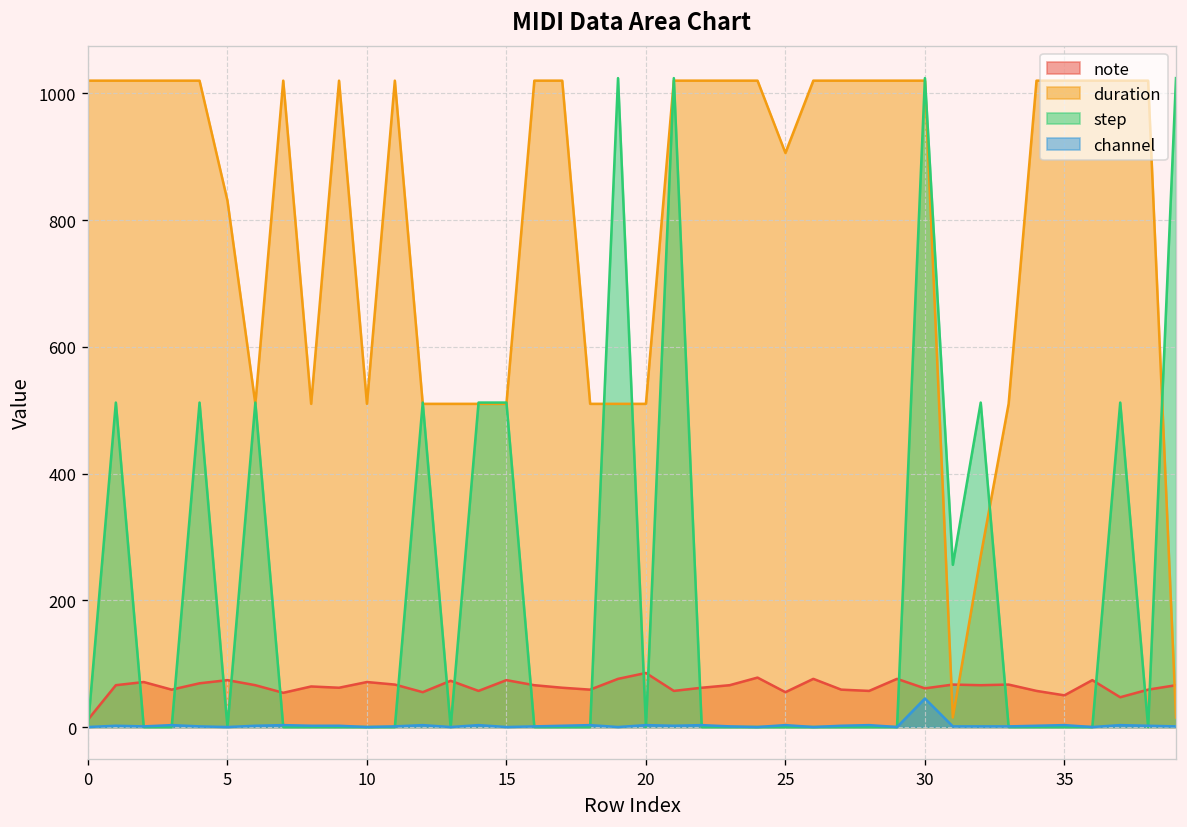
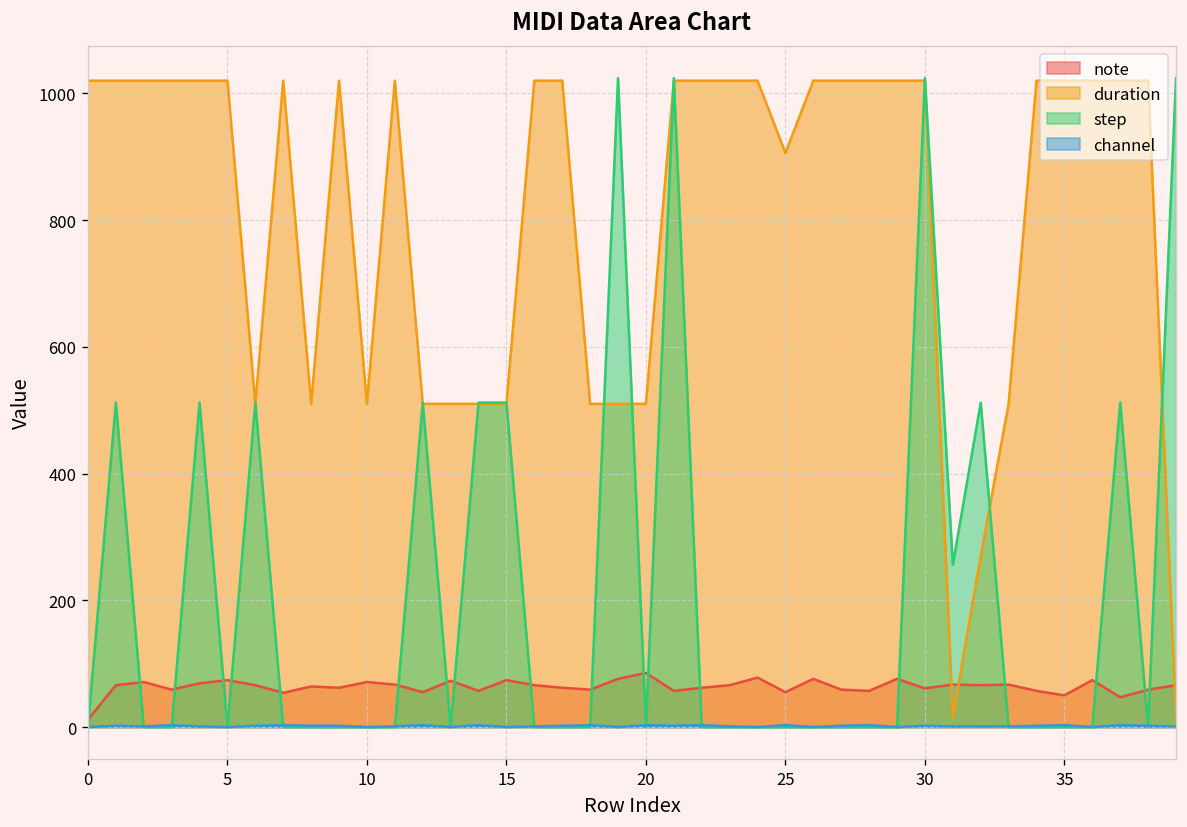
duration, 5: 830 -> 1020
channel, 30: 50 -> 0
